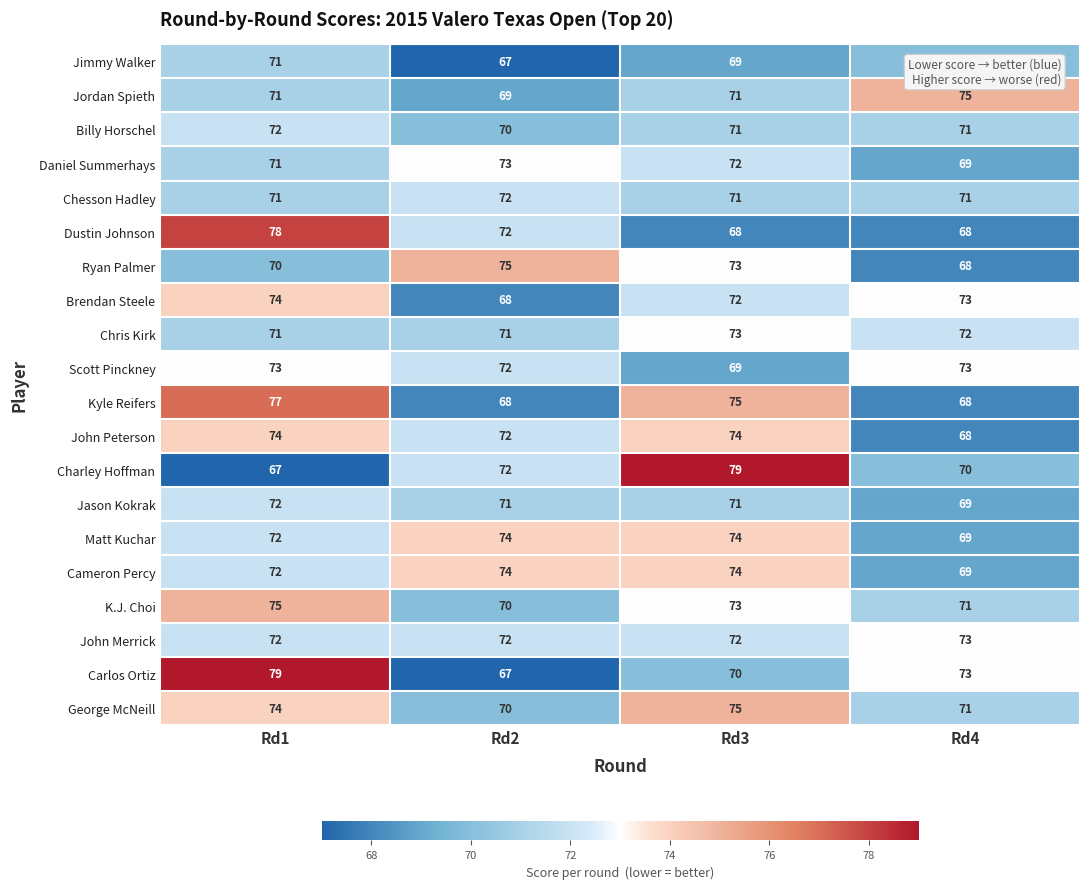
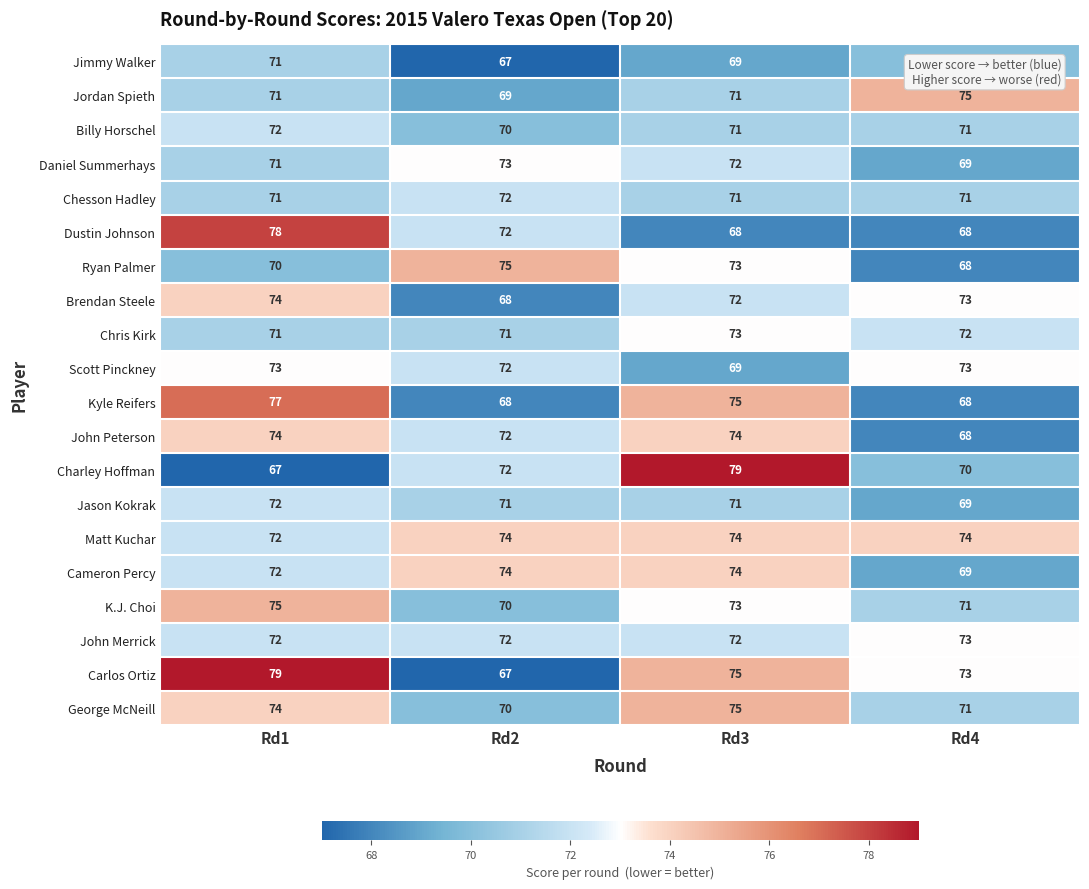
Matt Kuchar, Rd4: 69 -> 74
Carlos Ortiz, Rd3: 70 -> 75
